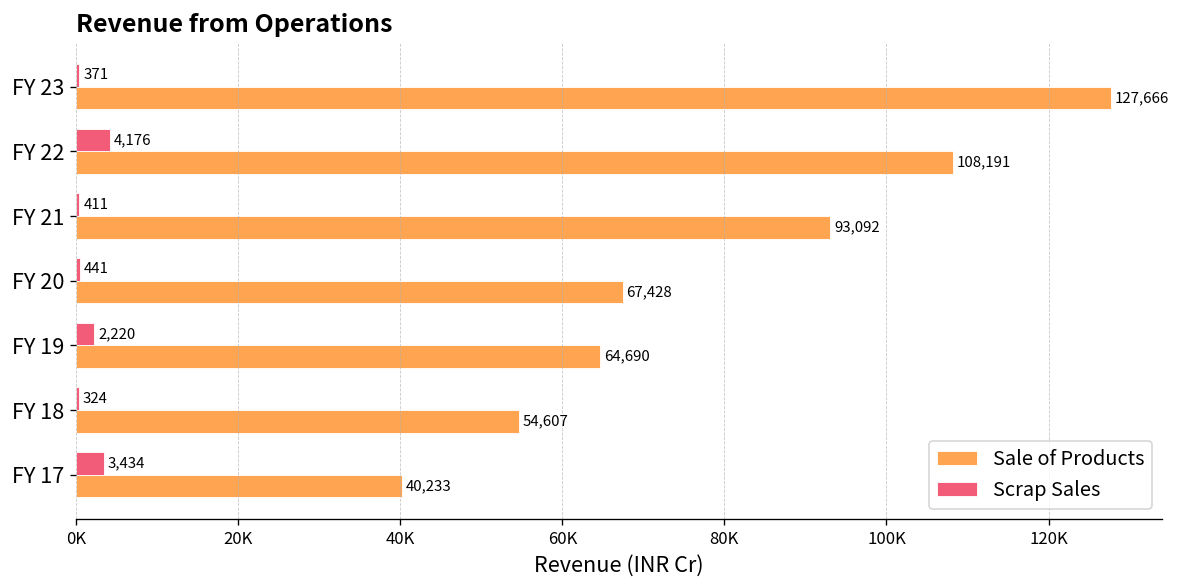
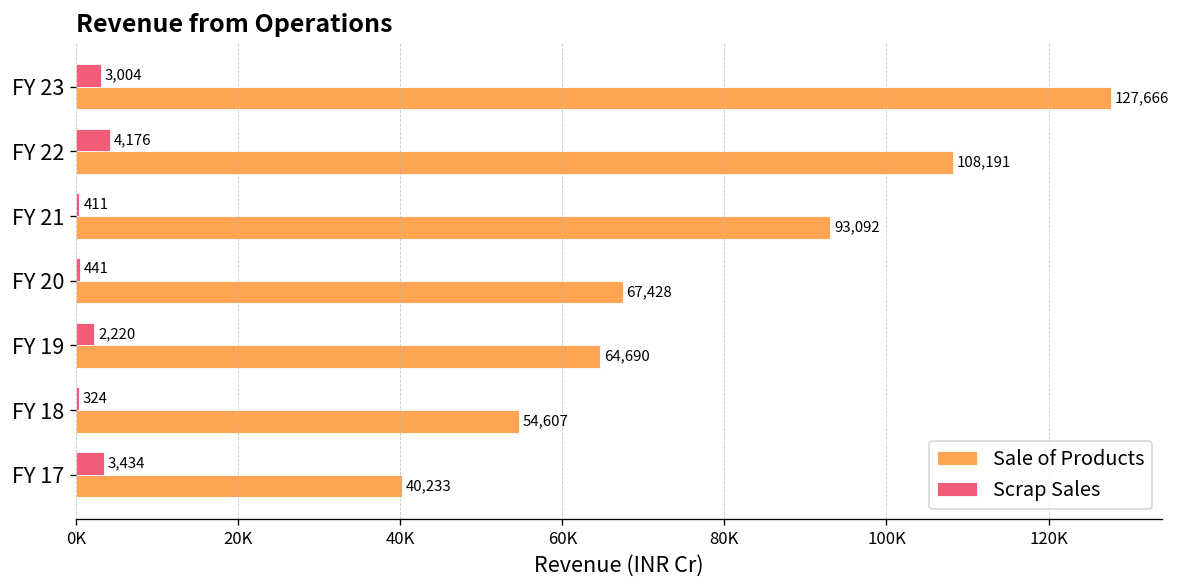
Scrap Sales, FY 23: 371 -> 3,004
